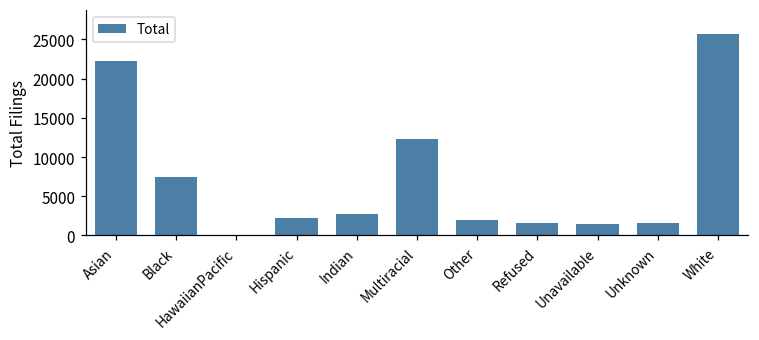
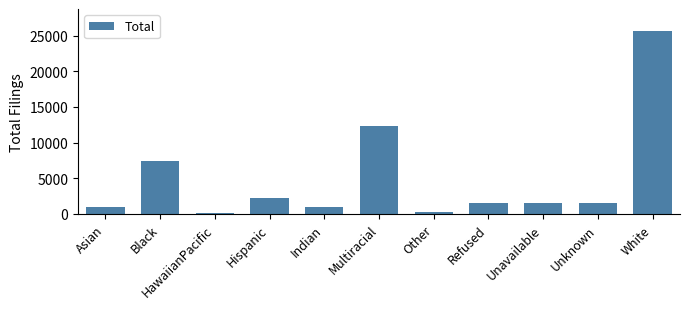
Asian: 22000 -> 1000
Indian: 3000 -> 1000
Other: 2000 -> 0
